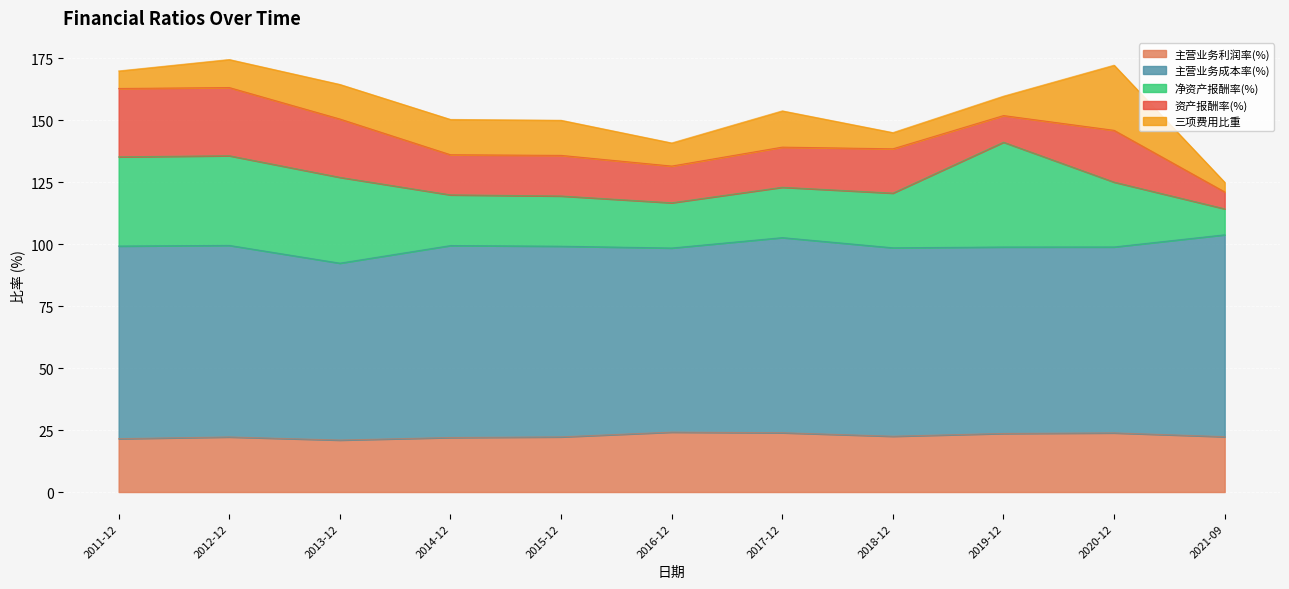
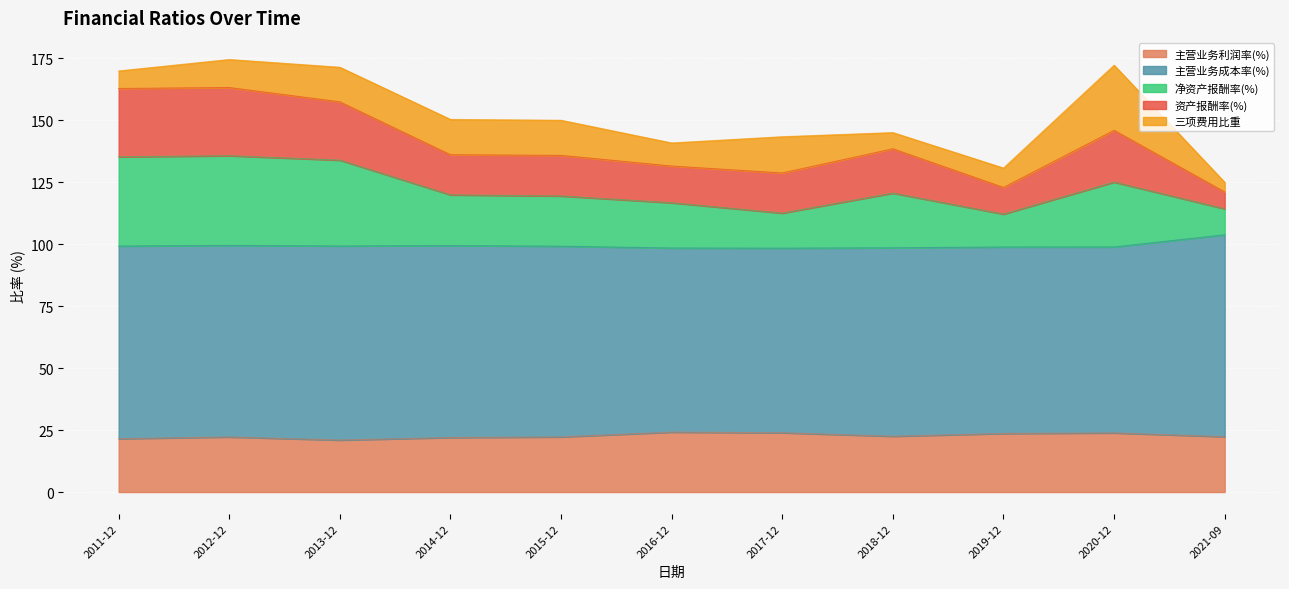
主营业务成本率(%), 2013-12: 71 -> 78
主营业务成本率(%), 2017-12: 79 -> 75
净资产报酬率(%), 2017-12: 20 -> 14
净资产报酬率(%), 2019-12: 42 -> 13
